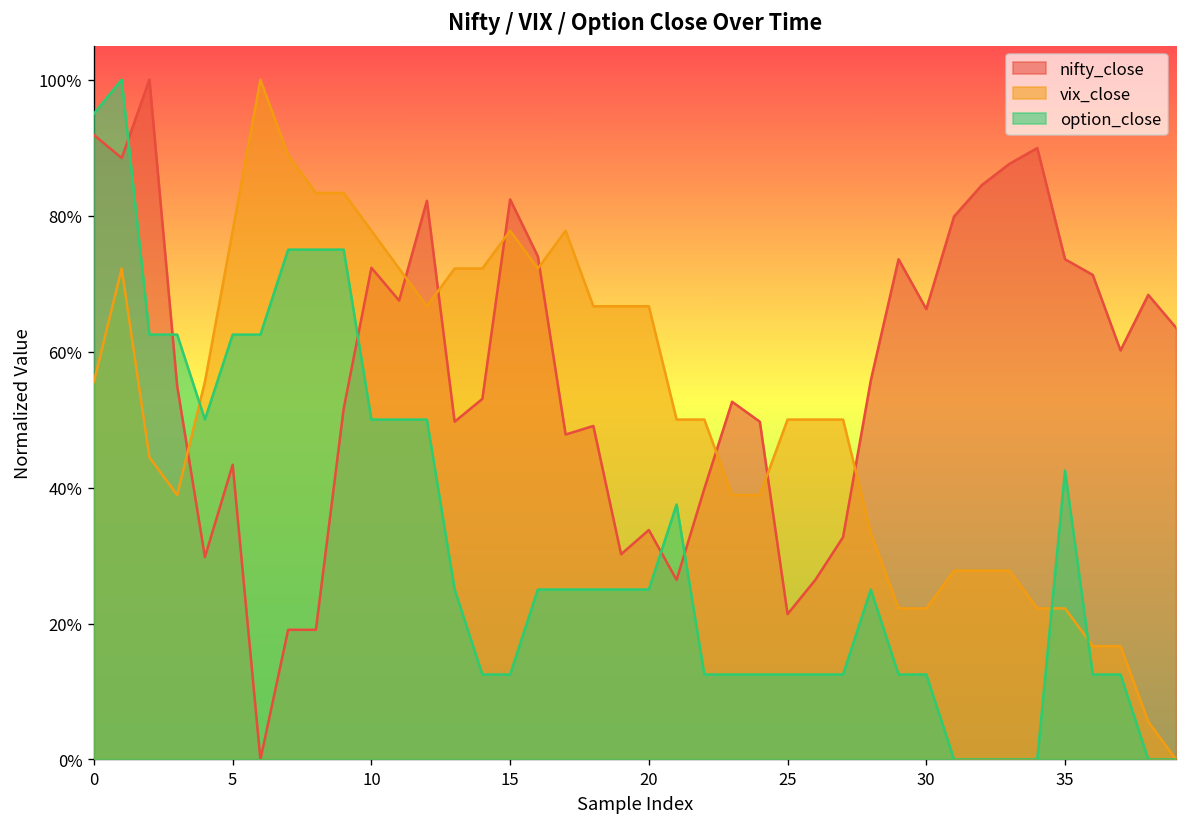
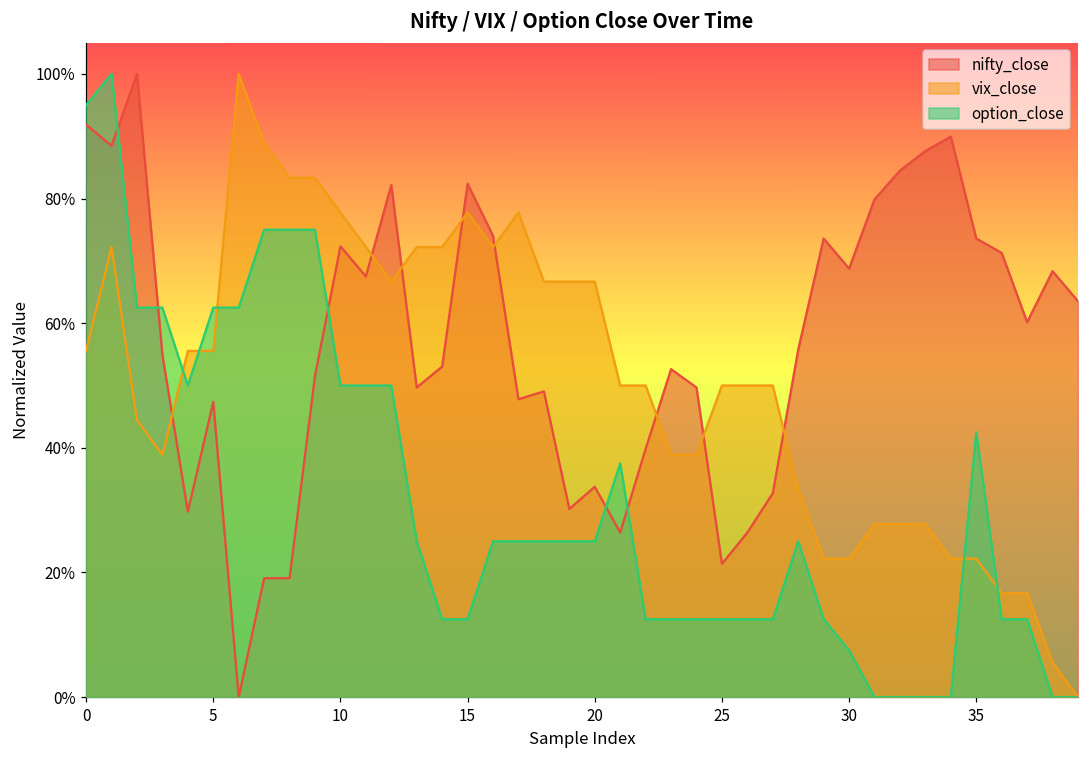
nifty_close, 5: 43% -> 47%
vix_close, 5: 78% -> 56%
nifty_close, 30: 66% -> 69%
option_close, 30: 12% -> 7%
